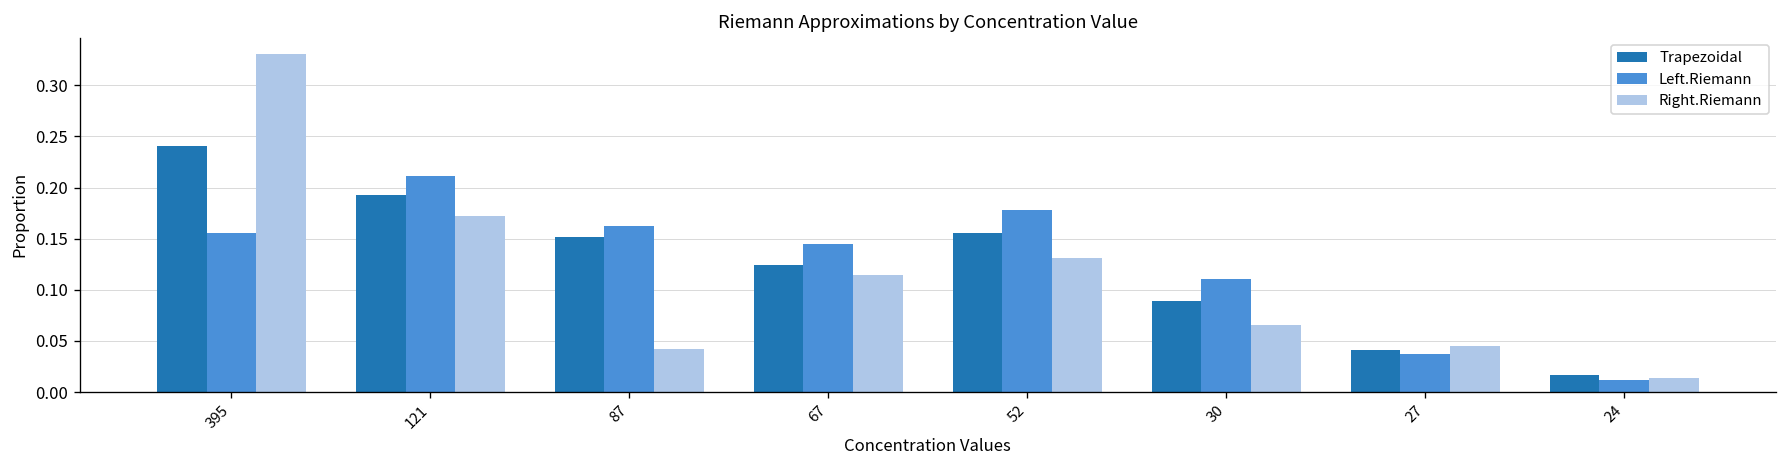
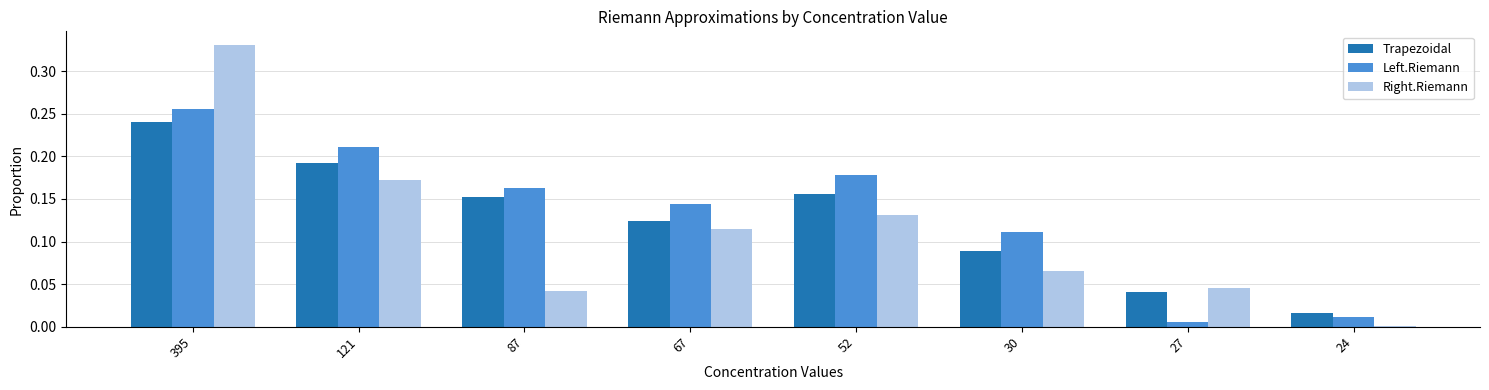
Left.Riemann, 395: 0.16 -> 0.26
Left.Riemann, 27: 0.04 -> 0.01
Right.Riemann, 24: 0.01 -> 0.00
